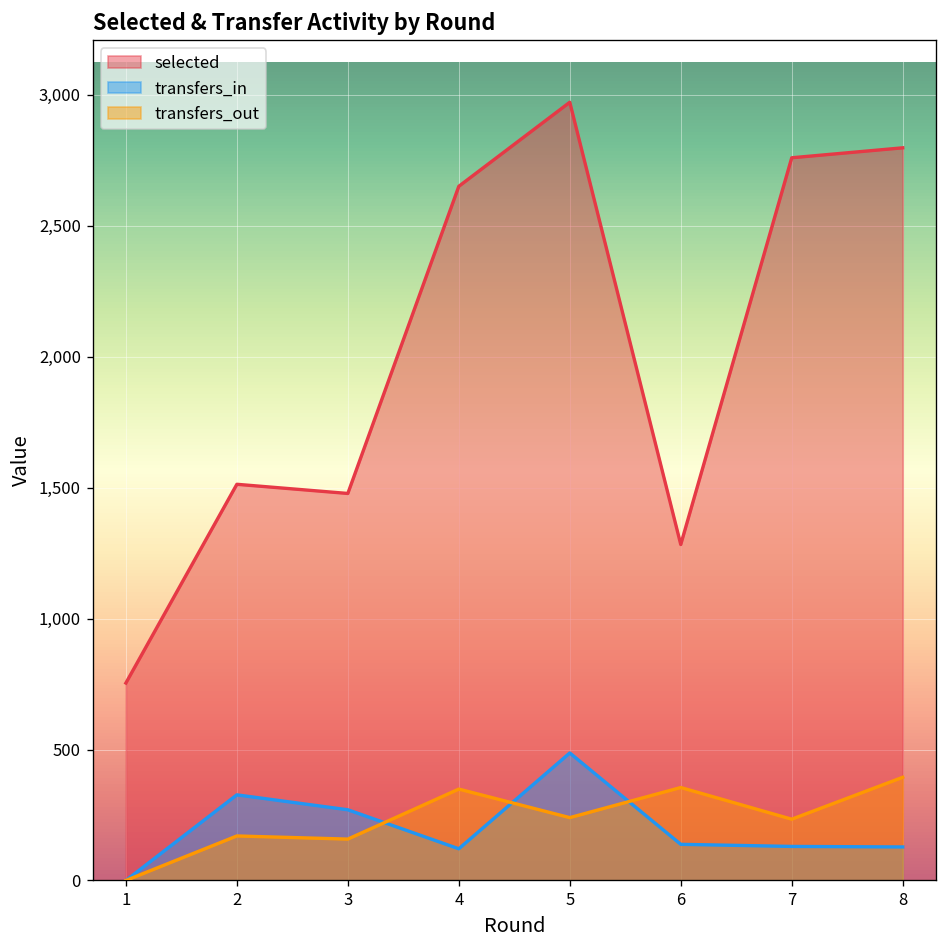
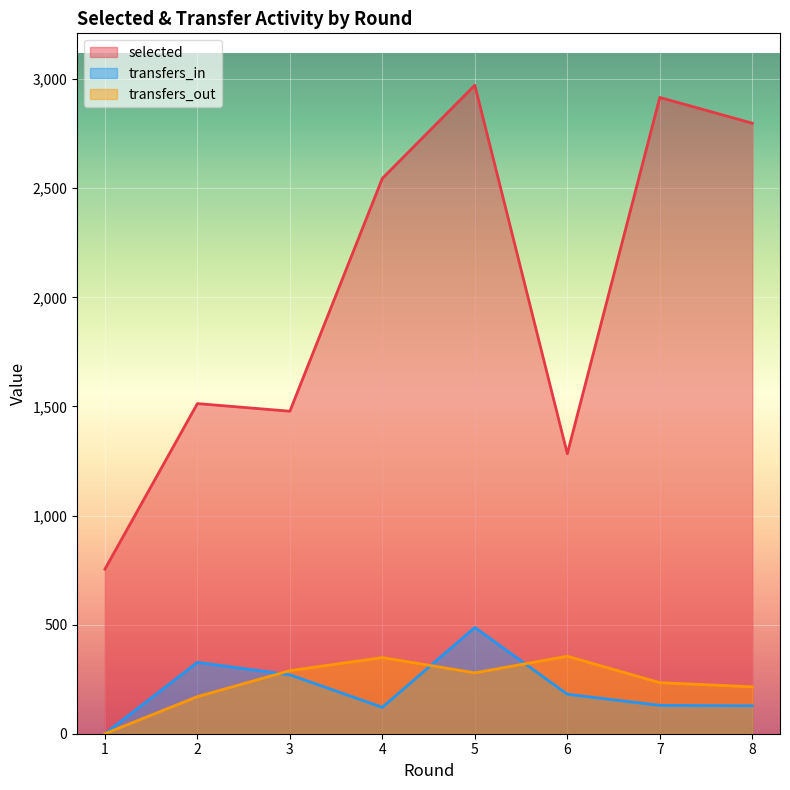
transfers_out, 3: 160 -> 290
selected, 4: 2,650 -> 2,550
transfers_out, 5: 240 -> 280
transfers_in, 6: 140 -> 180
selected, 7: 2,760 -> 2,920
transfers_out, 8: 390 -> 220
